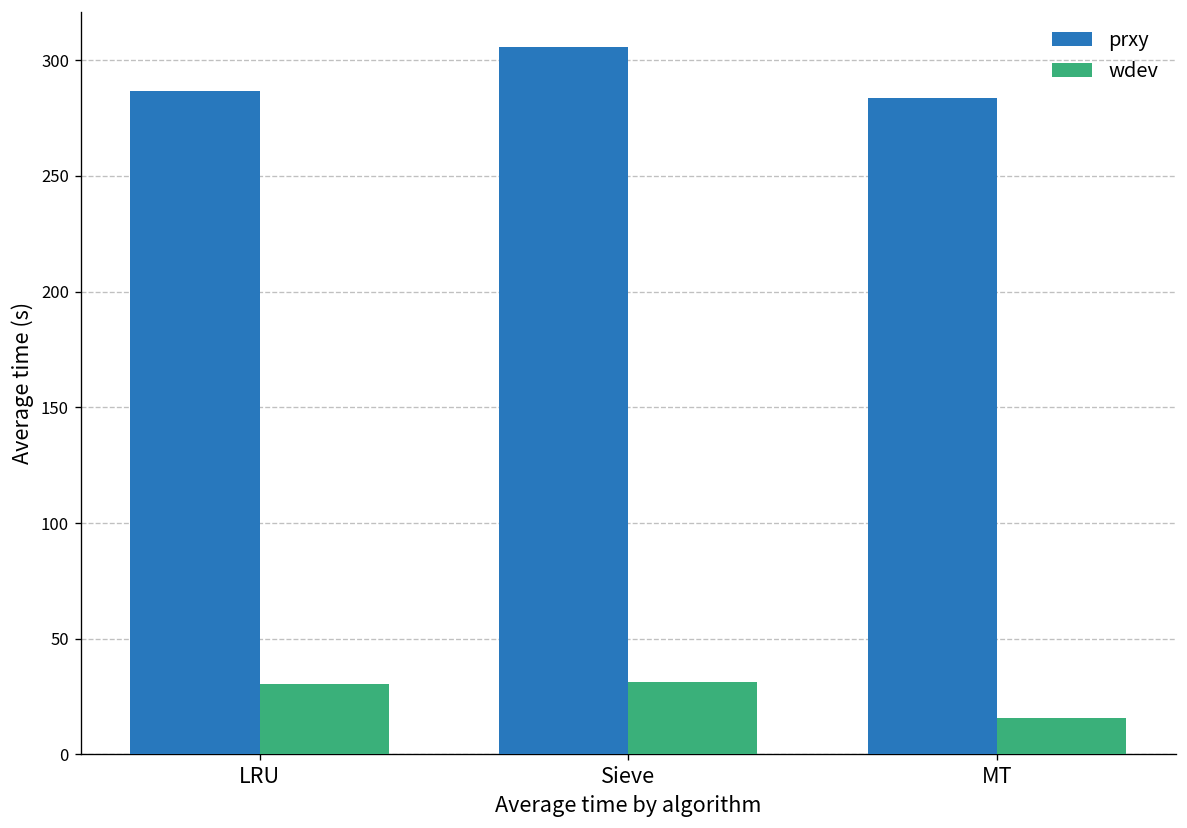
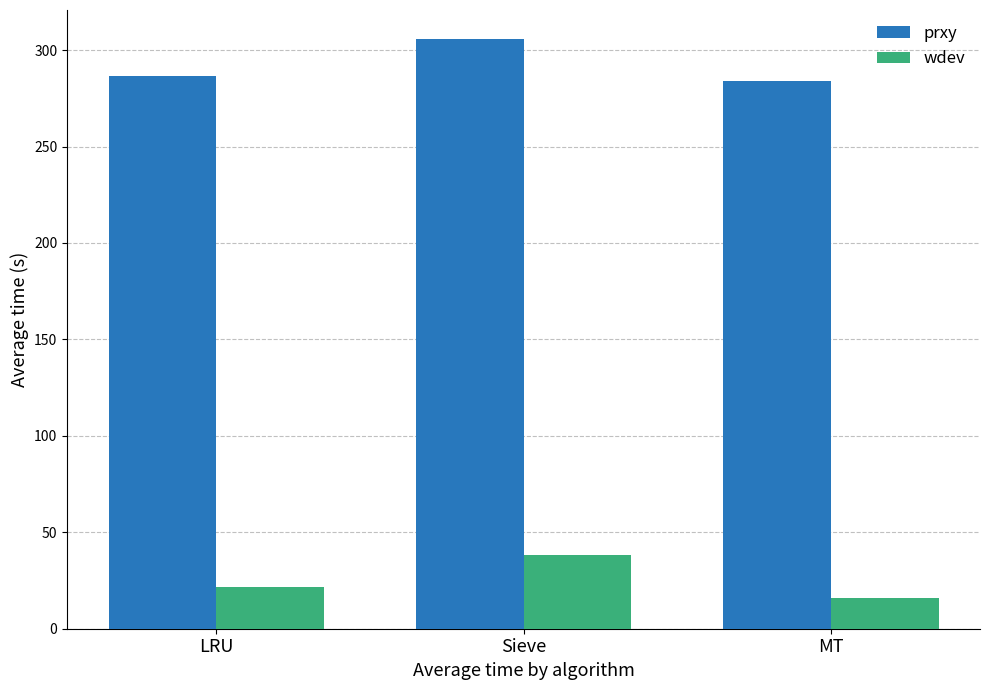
wdev, LRU: 31 -> 21
wdev, Sieve: 31 -> 38
